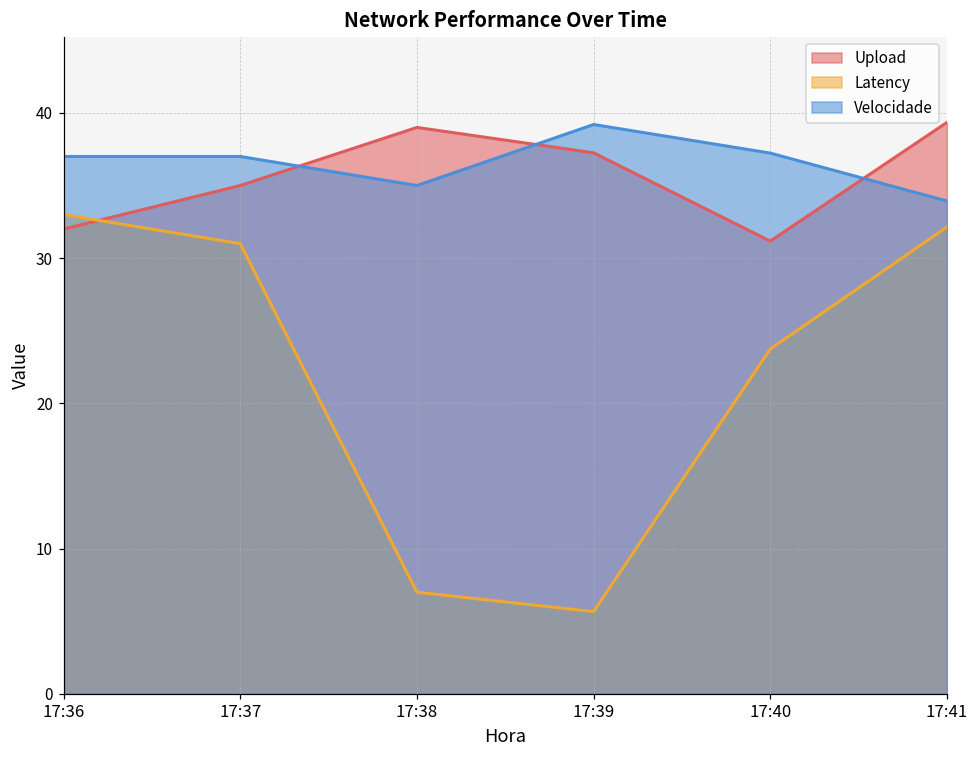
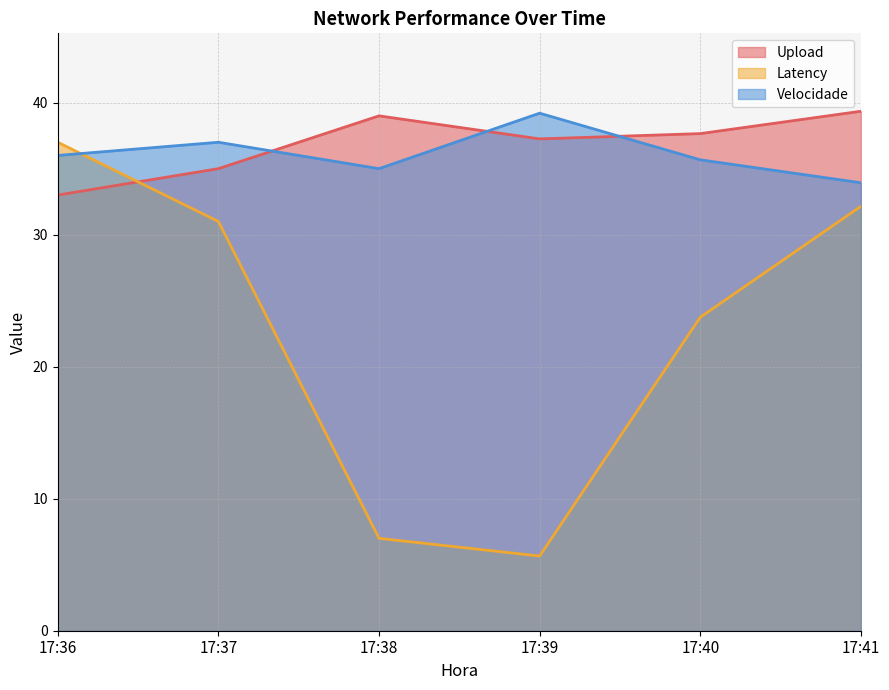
Upload, 17:36: 32 -> 33
Latency, 17:36: 33 -> 37
Velocidade, 17:36: 37 -> 36
Upload, 17:40: 31.2 -> 37.7
Velocidade, 17:40: 37.2 -> 35.7
